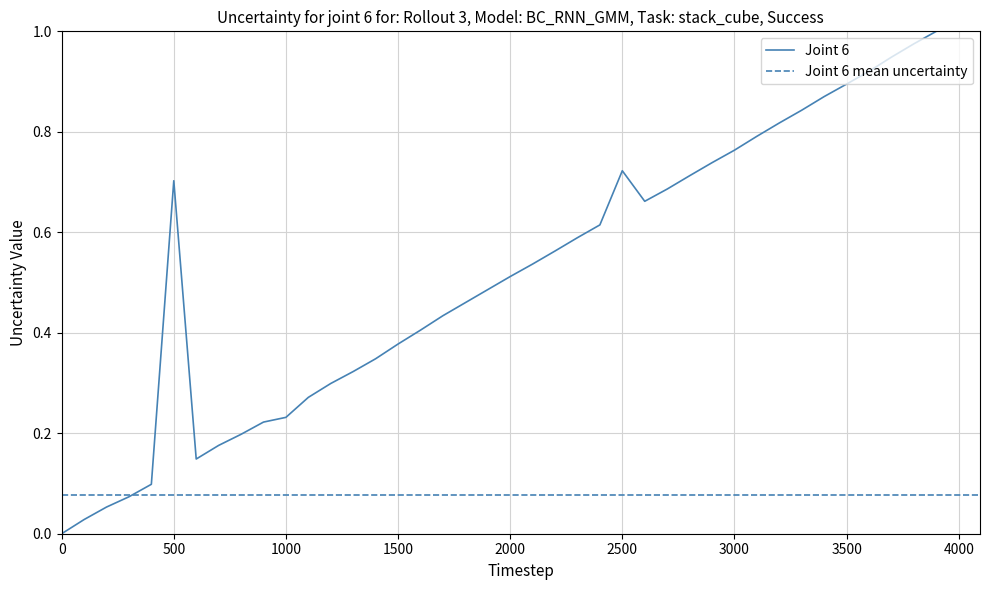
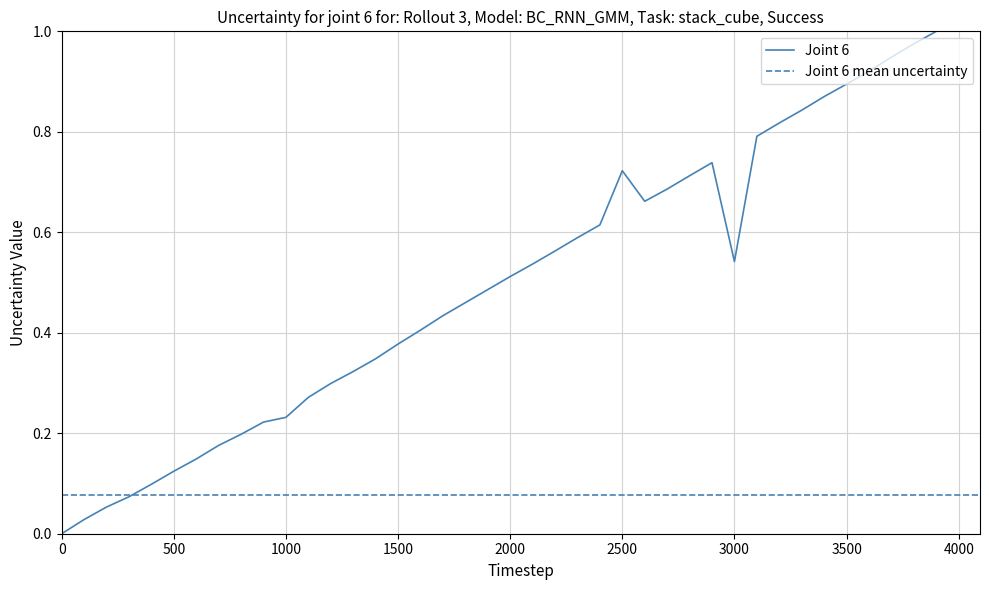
500: 0.70 -> 0.12
3000: 0.76 -> 0.54
